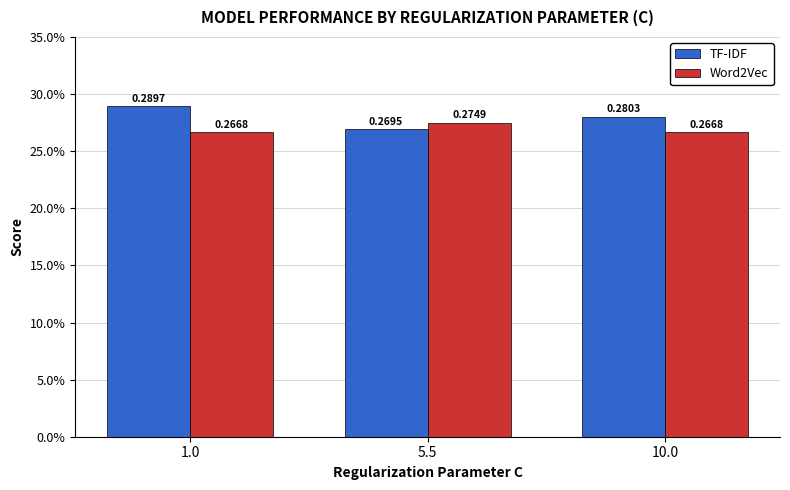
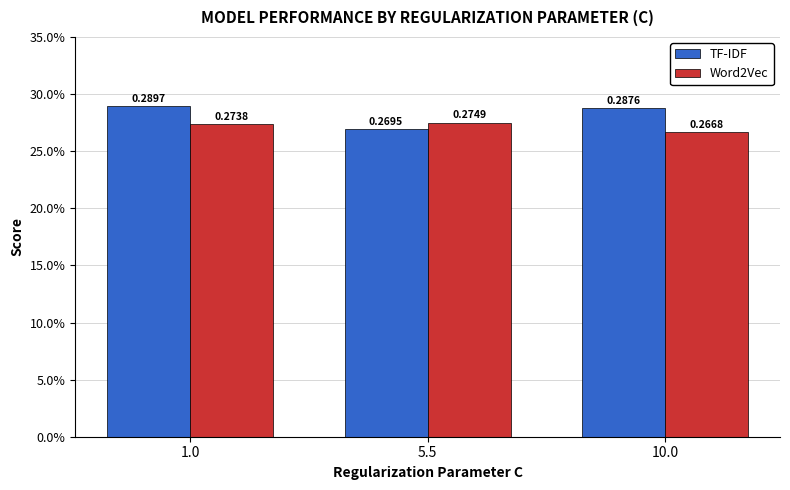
Word2Vec, 1.0: 0.2668 -> 0.2738
TF-IDF, 10.0: 0.2803 -> 0.2876
